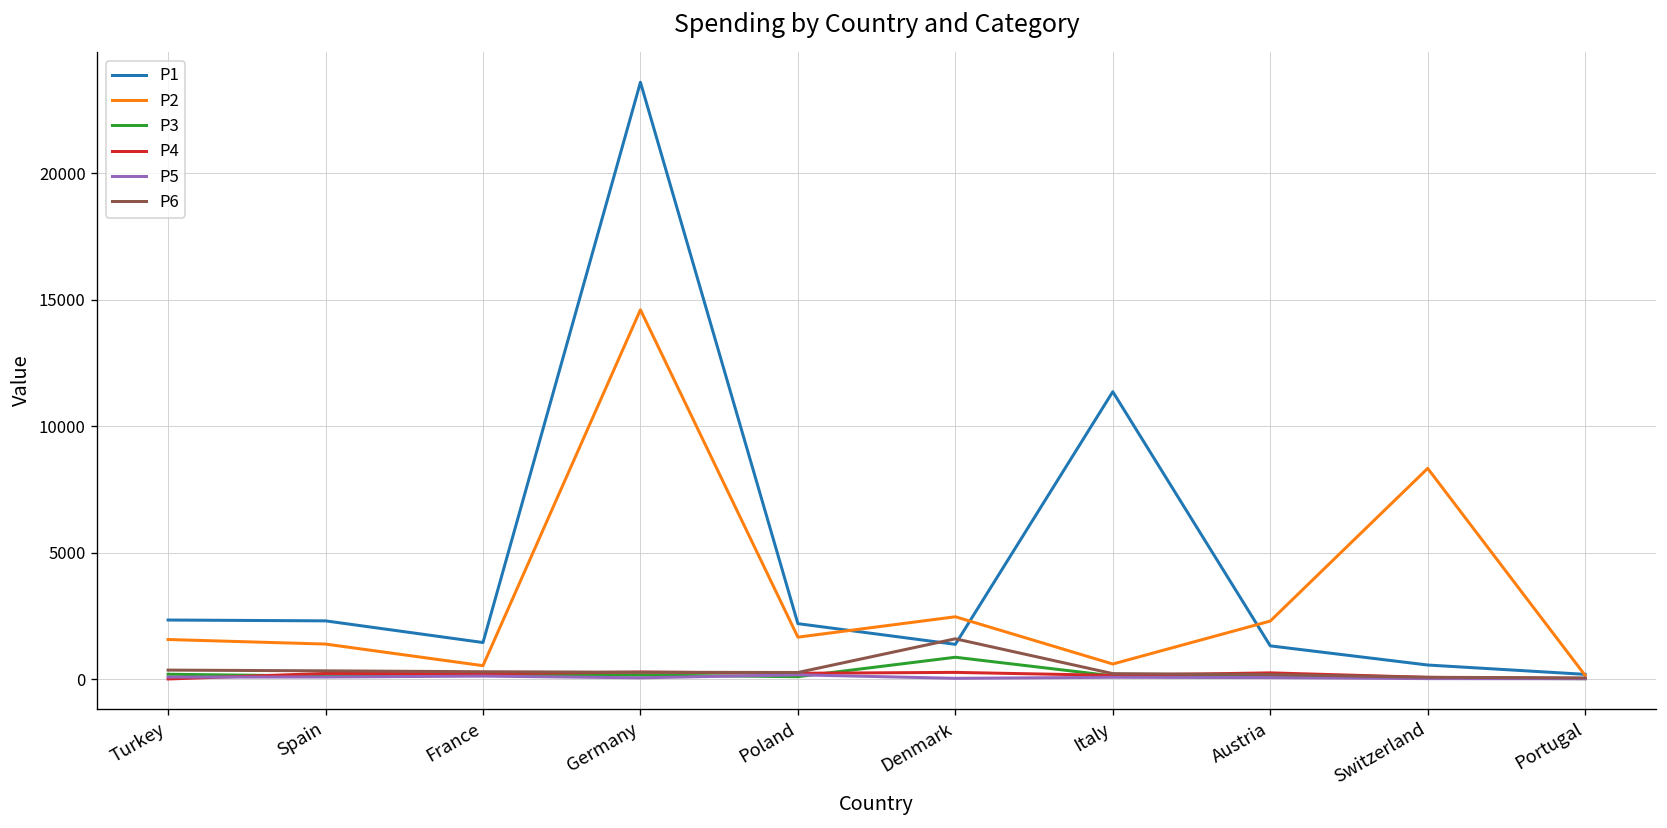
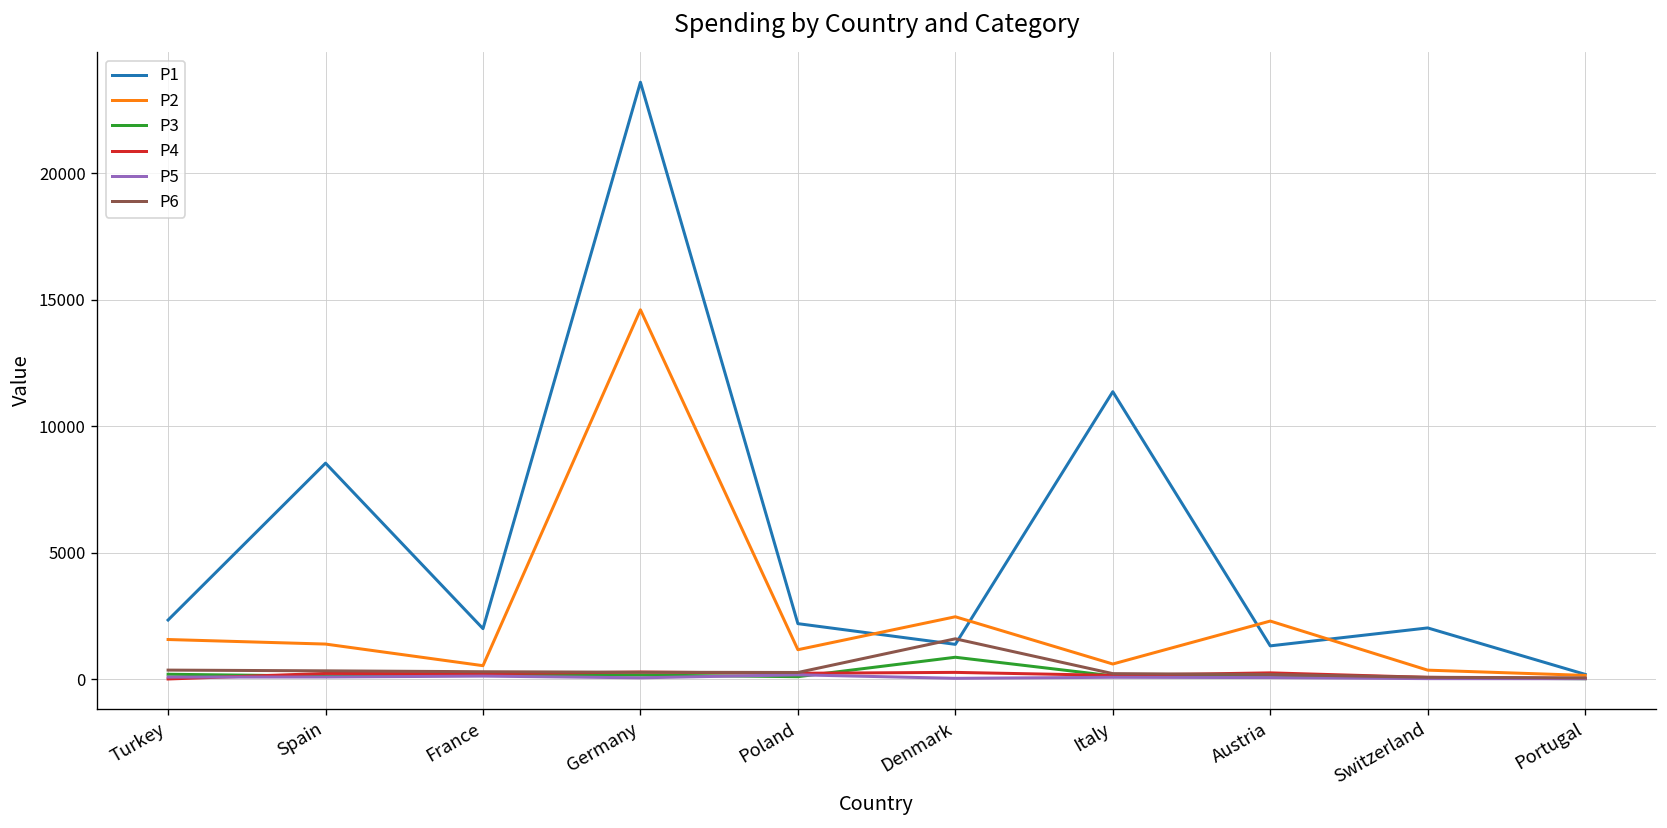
P1, Spain: 2300 -> 8500
P1, France: 1400 -> 2000
P2, Poland: 1700 -> 1200
P1, Switzerland: 600 -> 2000
P2, Switzerland: 8300 -> 400
